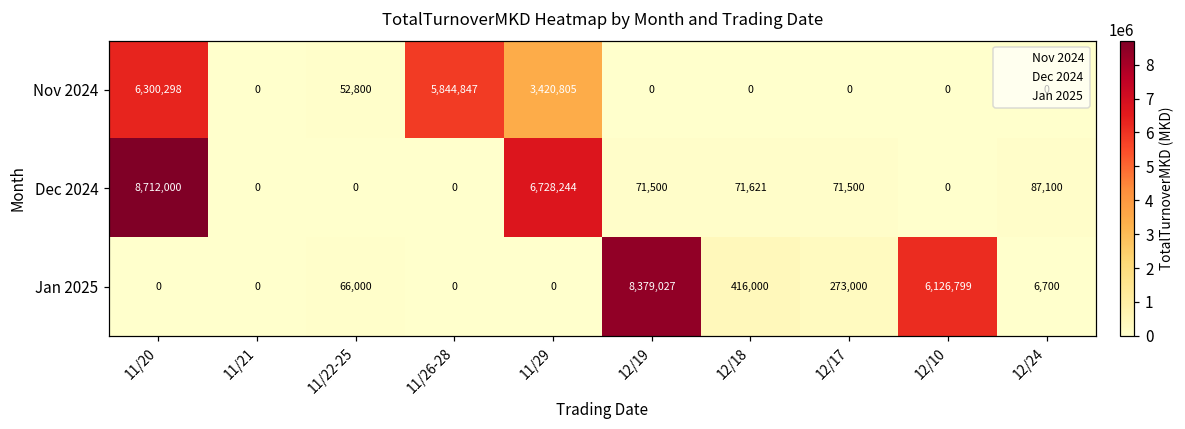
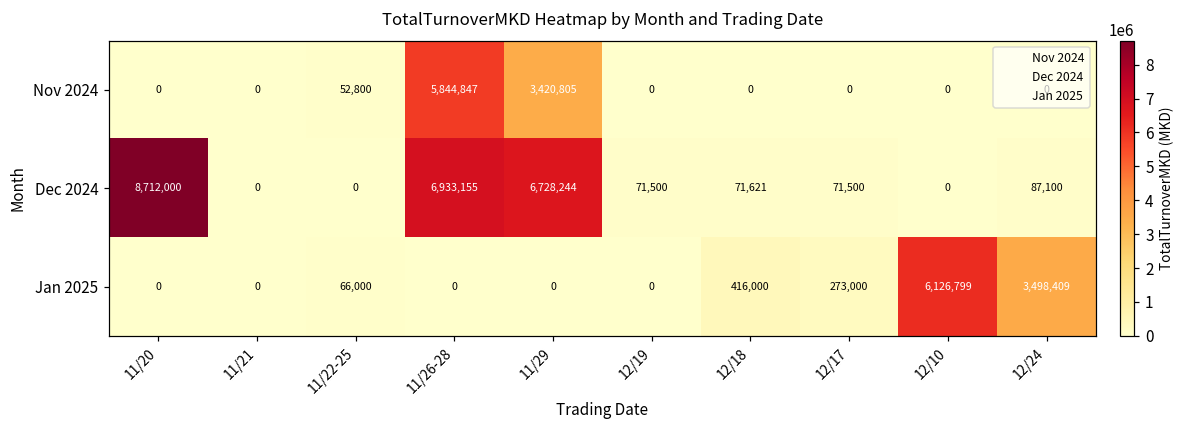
Nov 2024, 11/20: 6,300,298 -> 0
Dec 2024, 11/26-28: 0 -> 6,933,155
Jan 2025, 12/19: 8,379,027 -> 0
Jan 2025, 12/24: 6,700 -> 3,498,409
